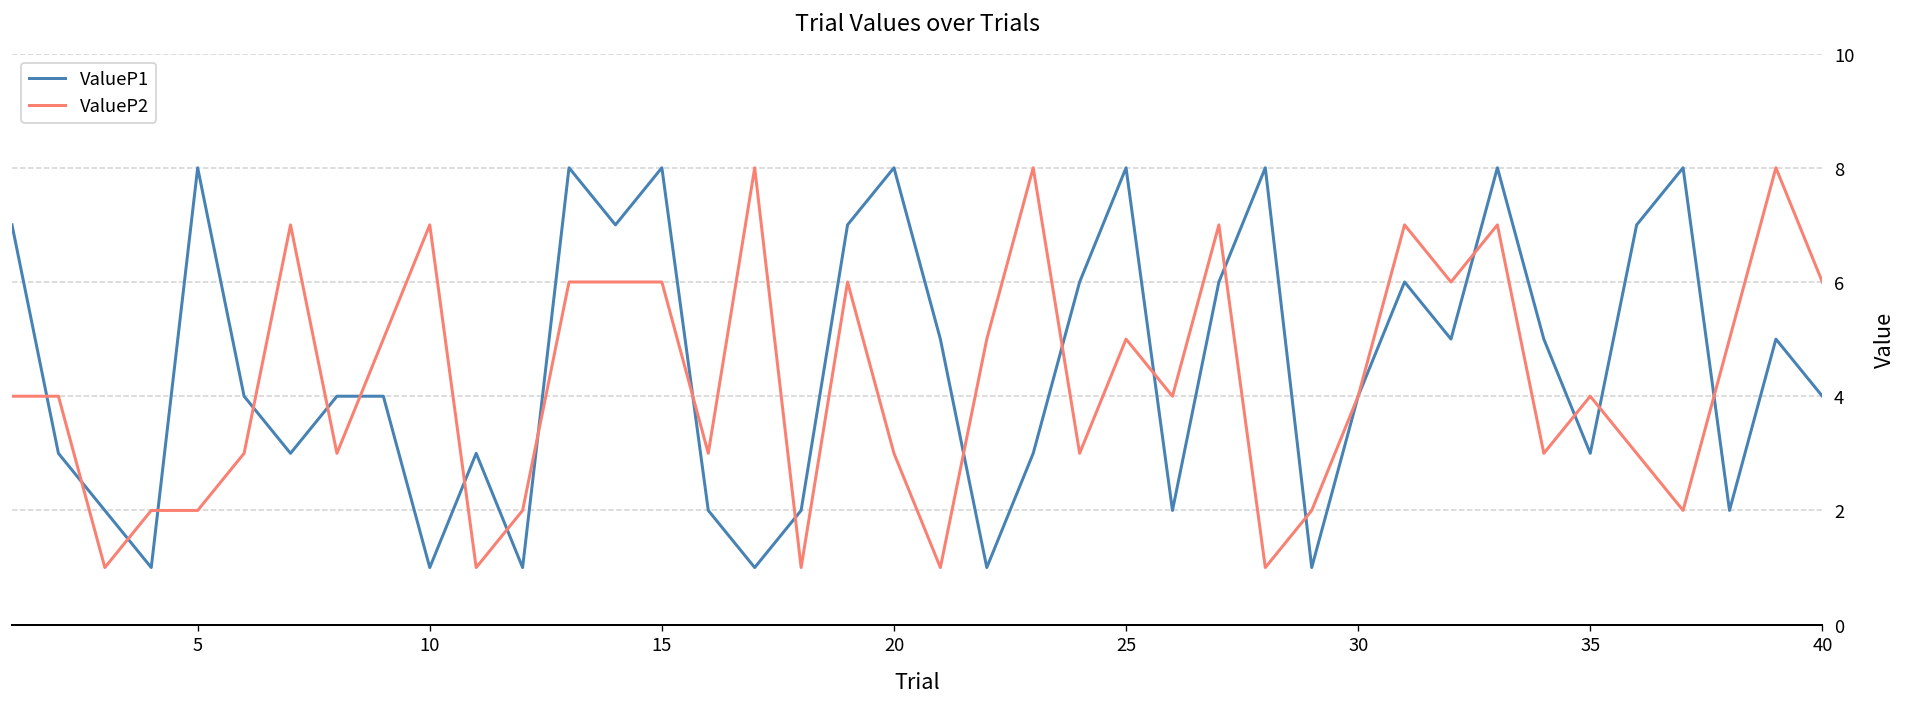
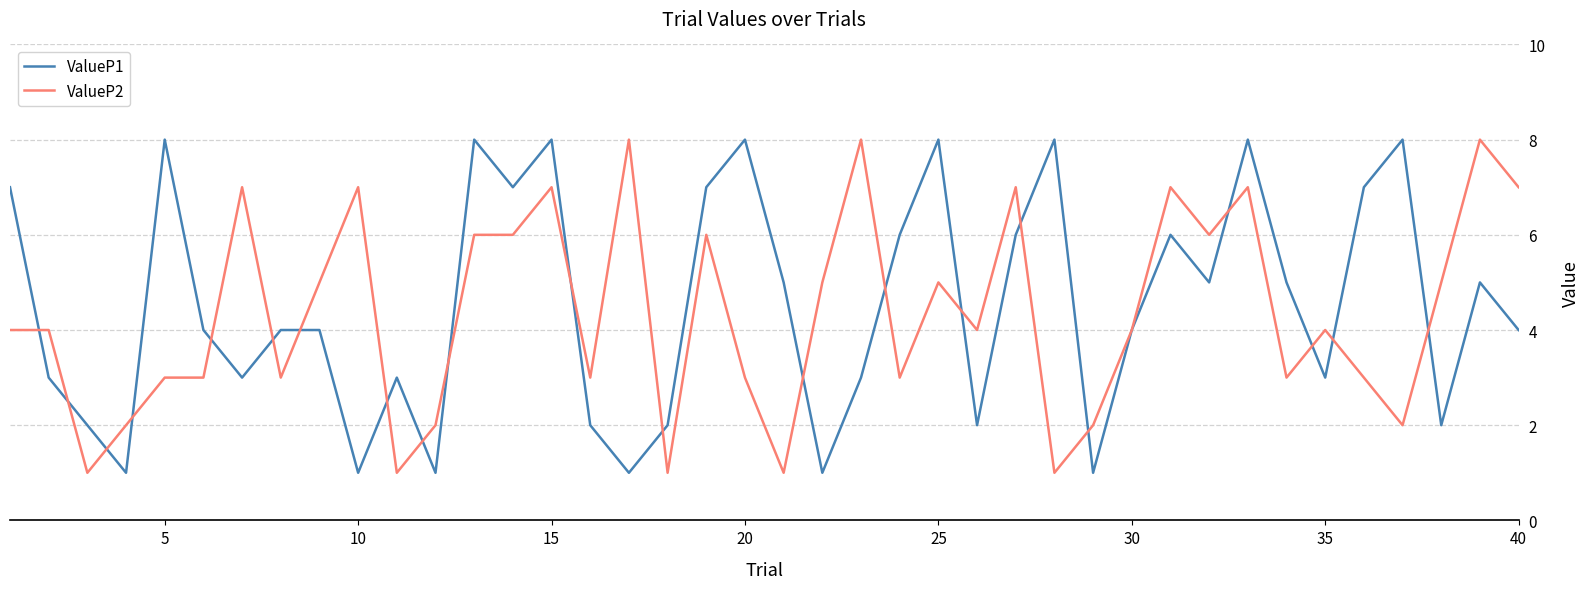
ValueP2, 5: 2 -> 3
ValueP2, 15: 6 -> 7
ValueP2, 40: 6 -> 7
